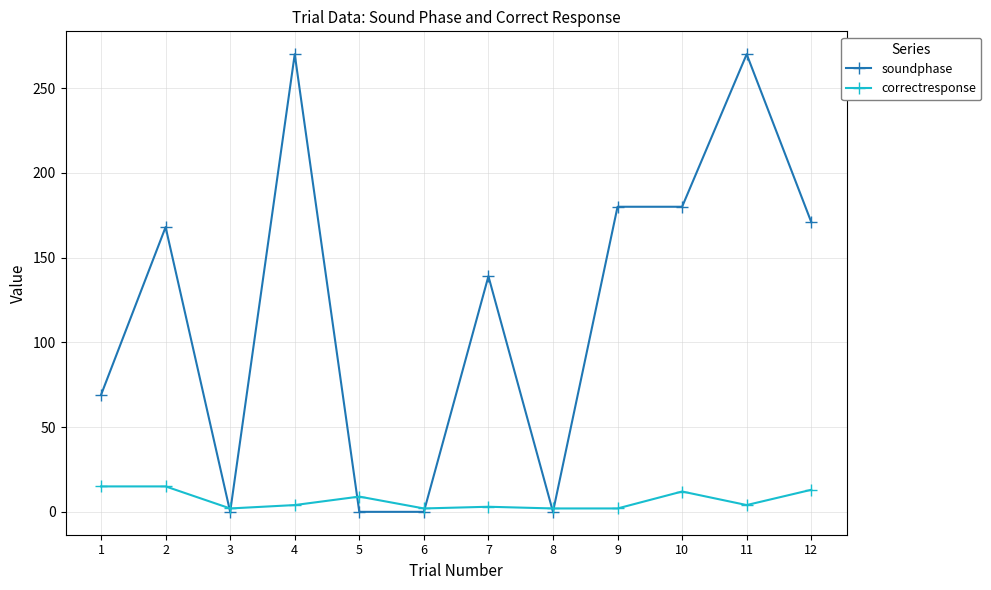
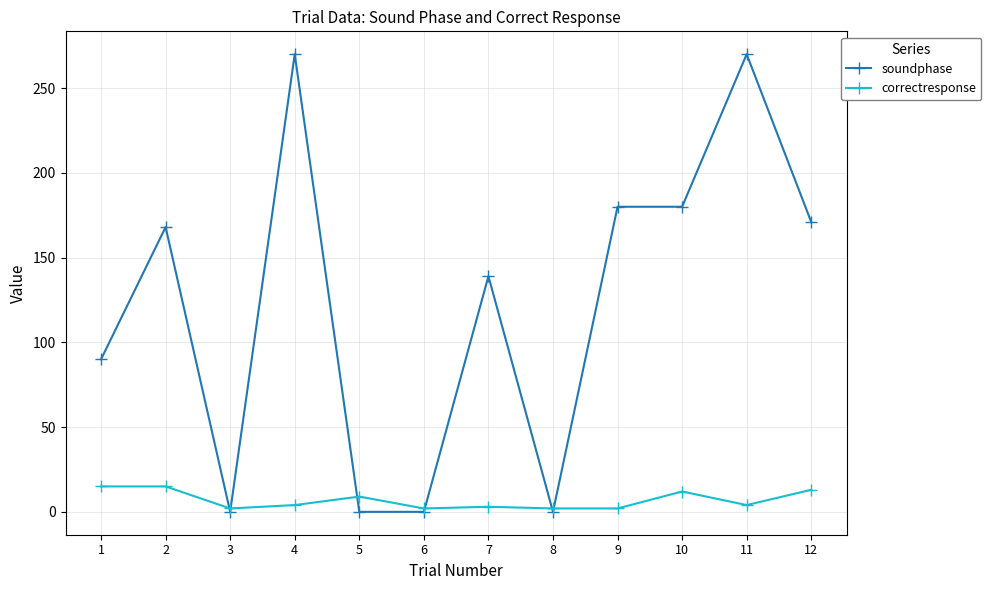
soundphase, 1: 69 -> 90
